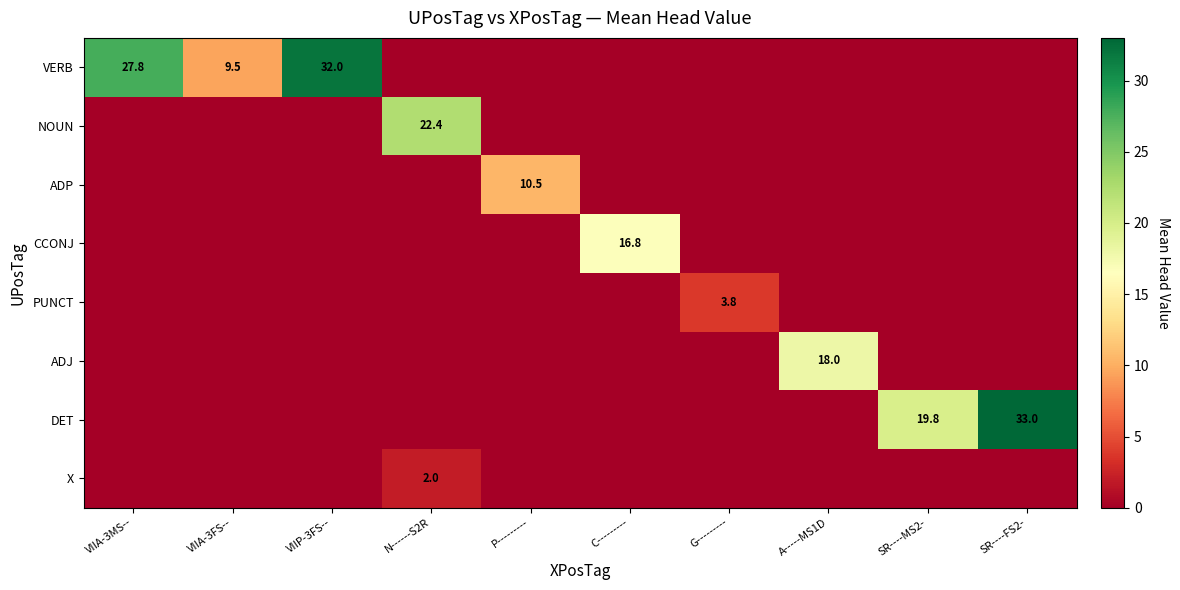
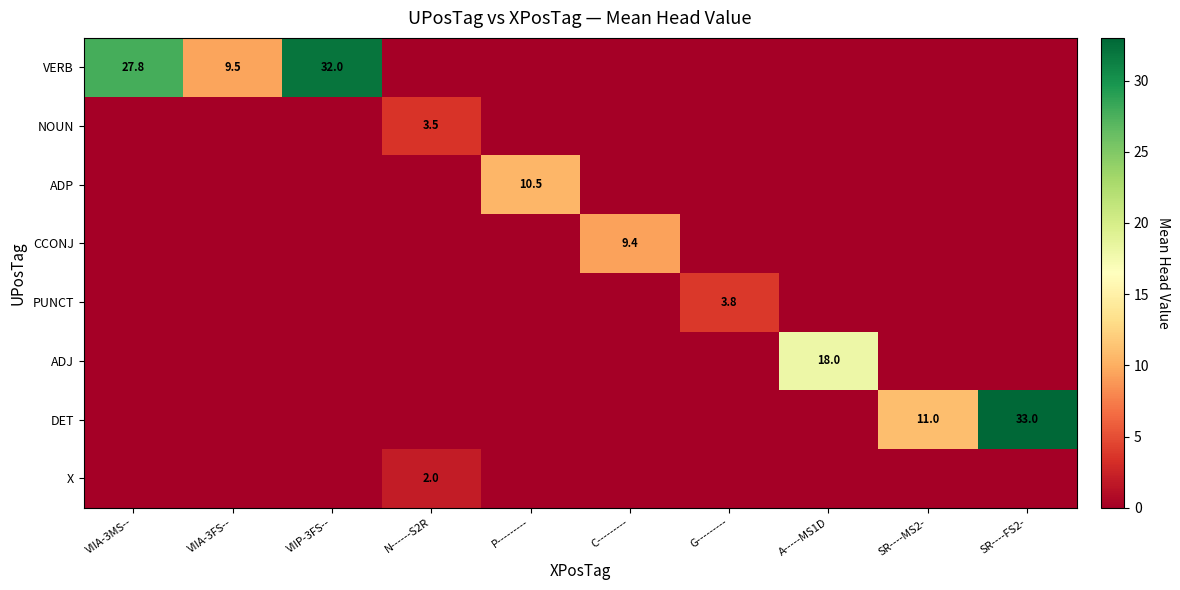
NOUN, N------S2R: 22.4 -> 3.5
CCONJ, C---------: 16.8 -> 9.4
DET, SR----MS2-: 19.8 -> 11.0
